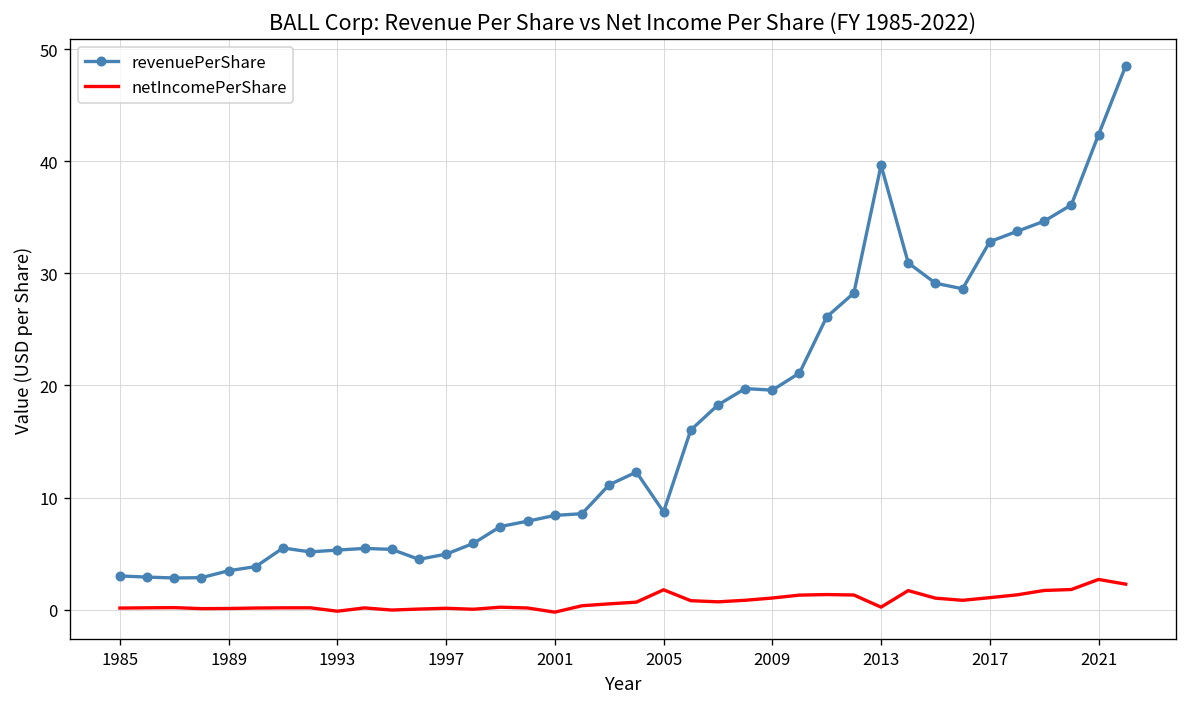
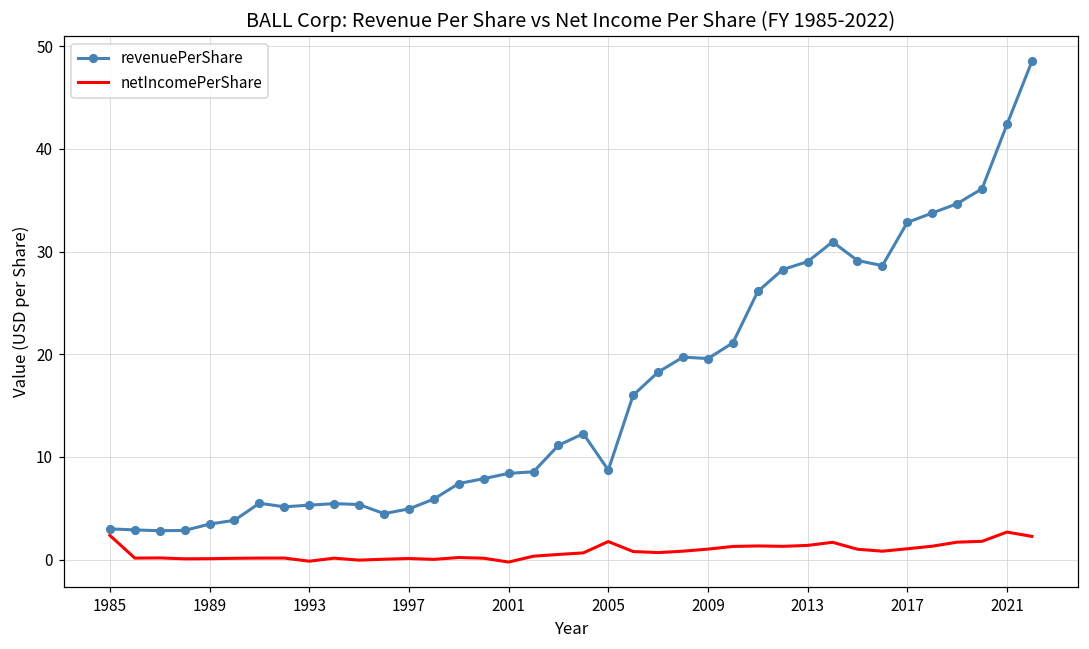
netIncomePerShare, 1985: 0 -> 2
revenuePerShare, 2013: 40 -> 29
netIncomePerShare, 2013: 0 -> 1
